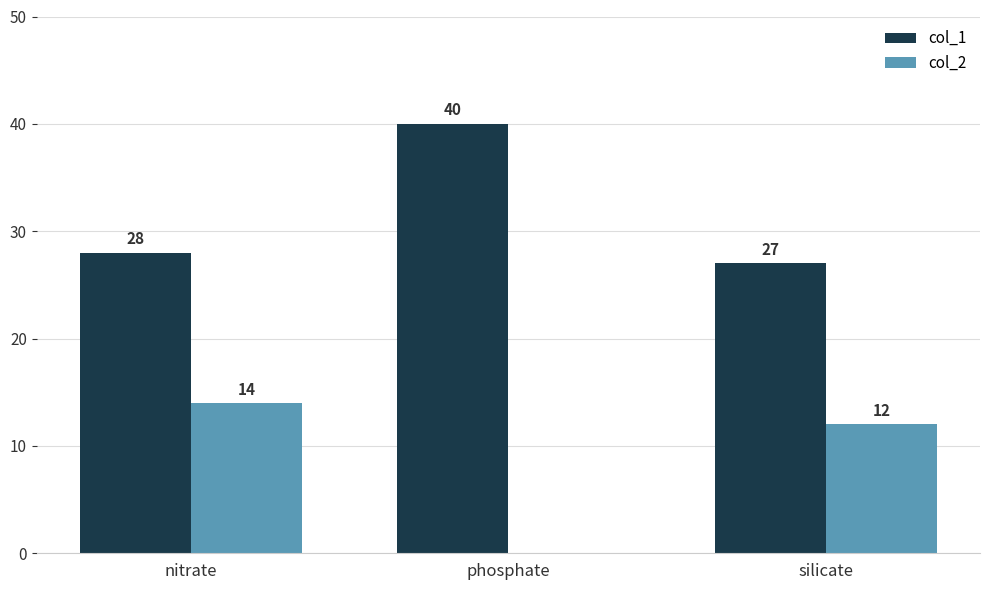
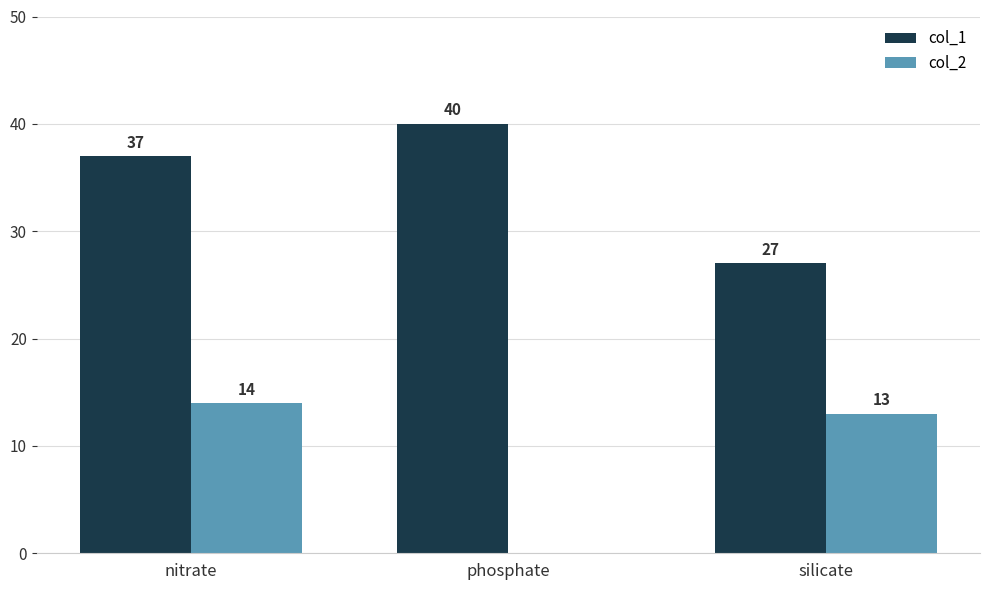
col_1, nitrate: 28 -> 37
col_2, silicate: 12 -> 13
